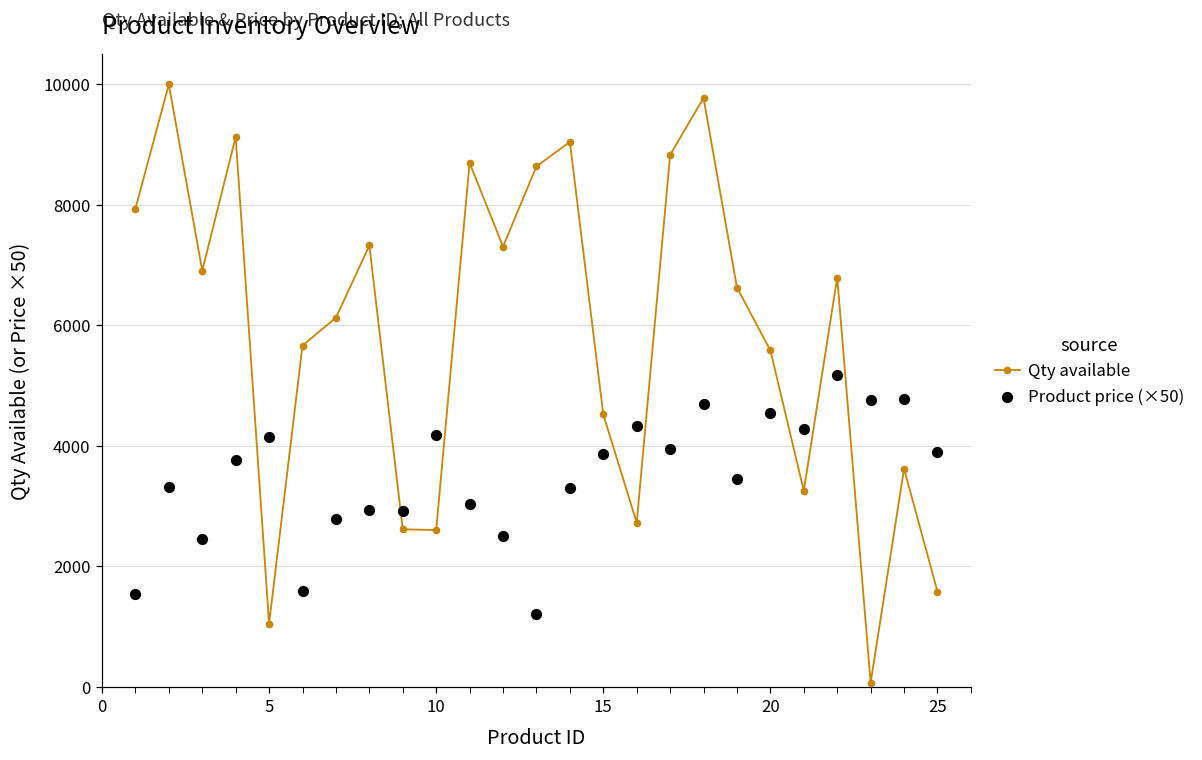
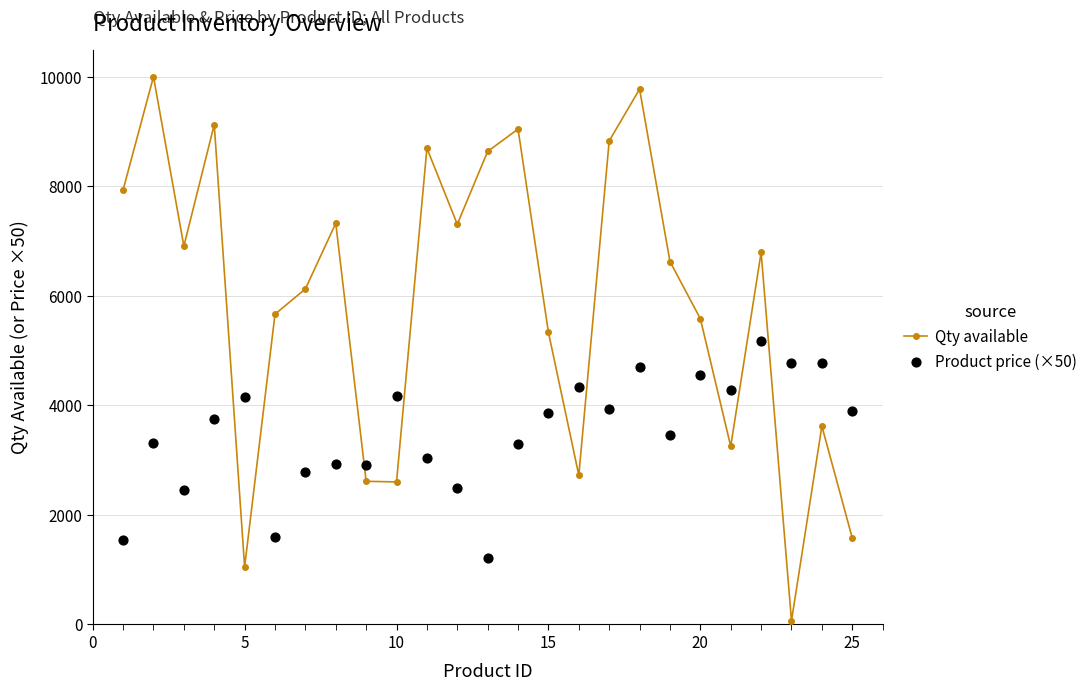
Qty available, 15: 4500 -> 5300
